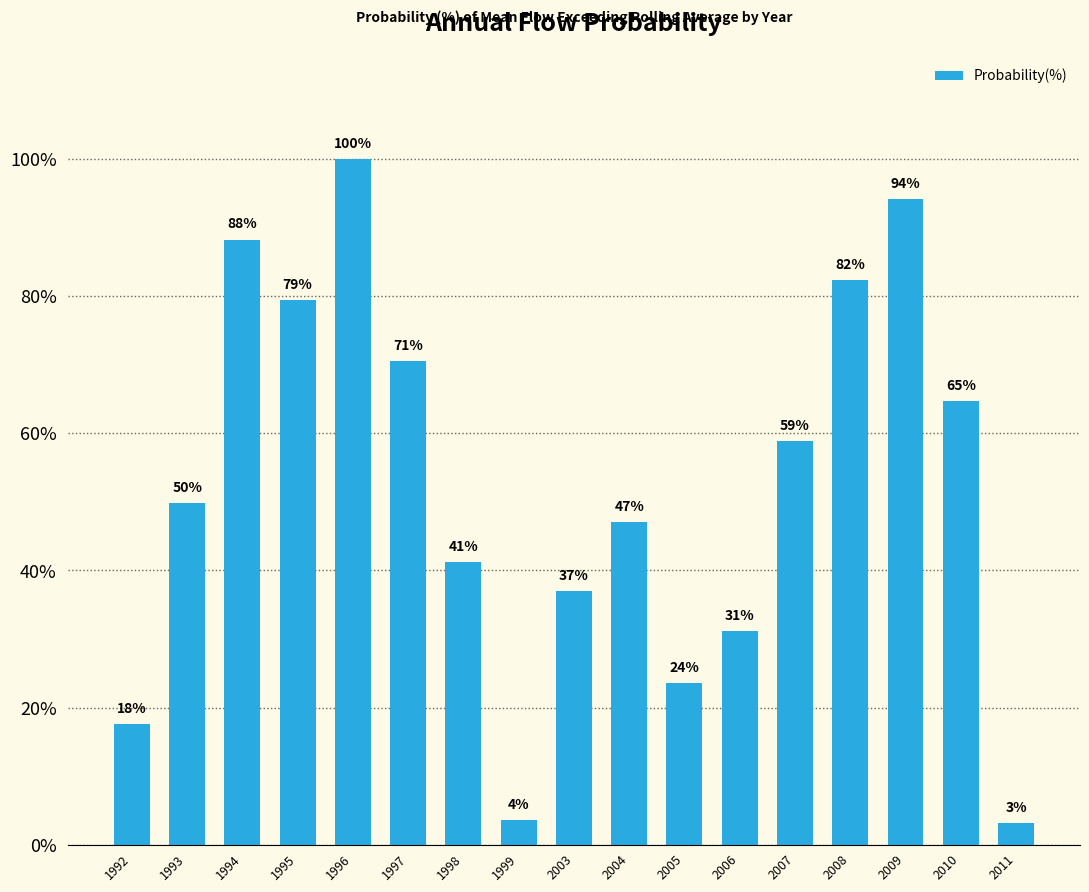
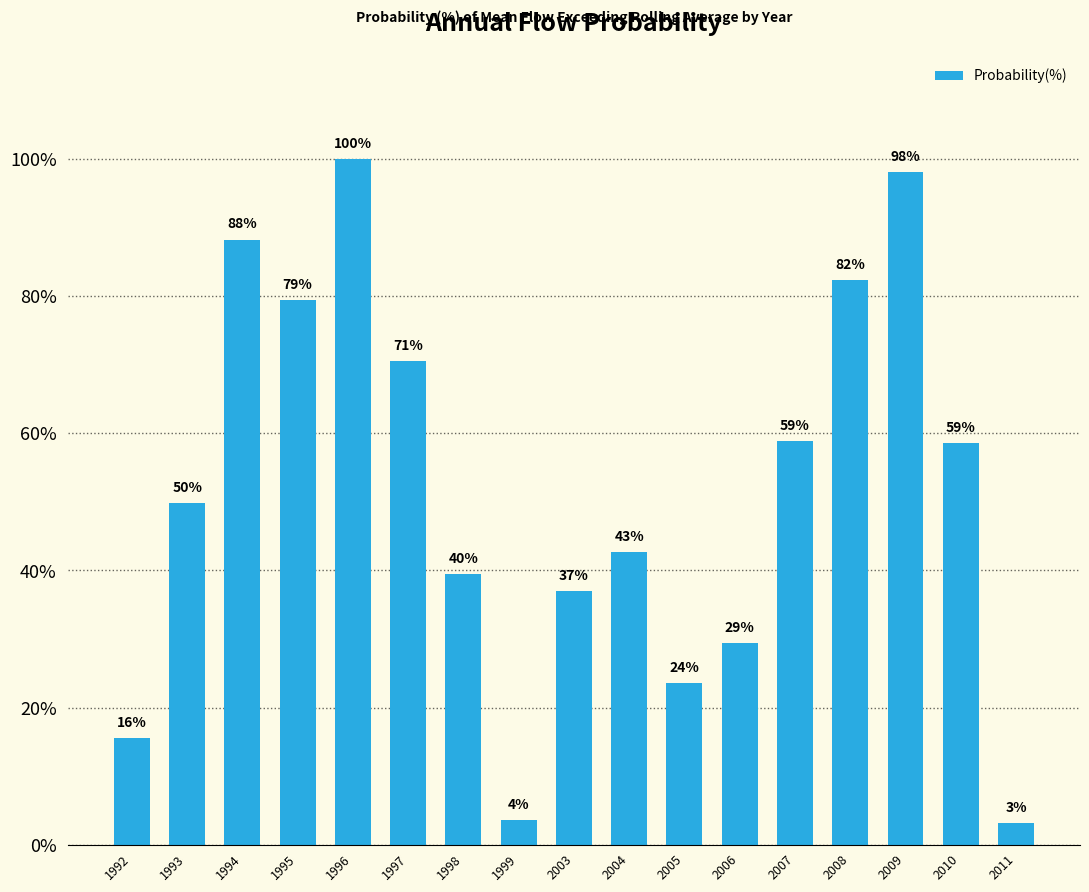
1992: 18% -> 16%
1998: 41% -> 40%
2004: 47% -> 43%
2006: 31% -> 29%
2009: 94% -> 98%
2010: 65% -> 59%
